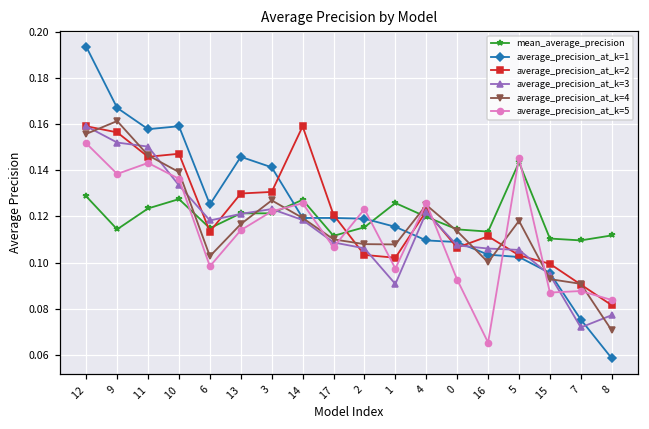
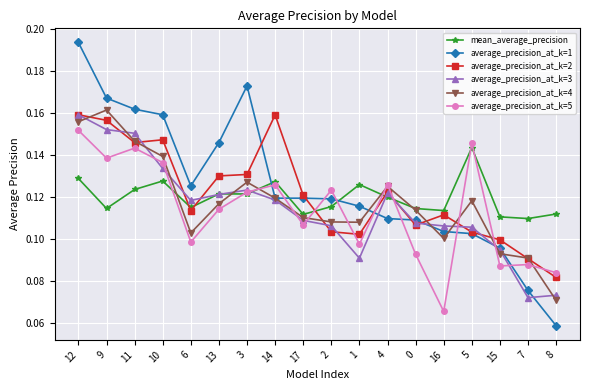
average_precision_at_k=1, 11: 0.158 -> 0.162
average_precision_at_k=1, 3: 0.141 -> 0.173
average_precision_at_k=3, 8: 0.077 -> 0.073
